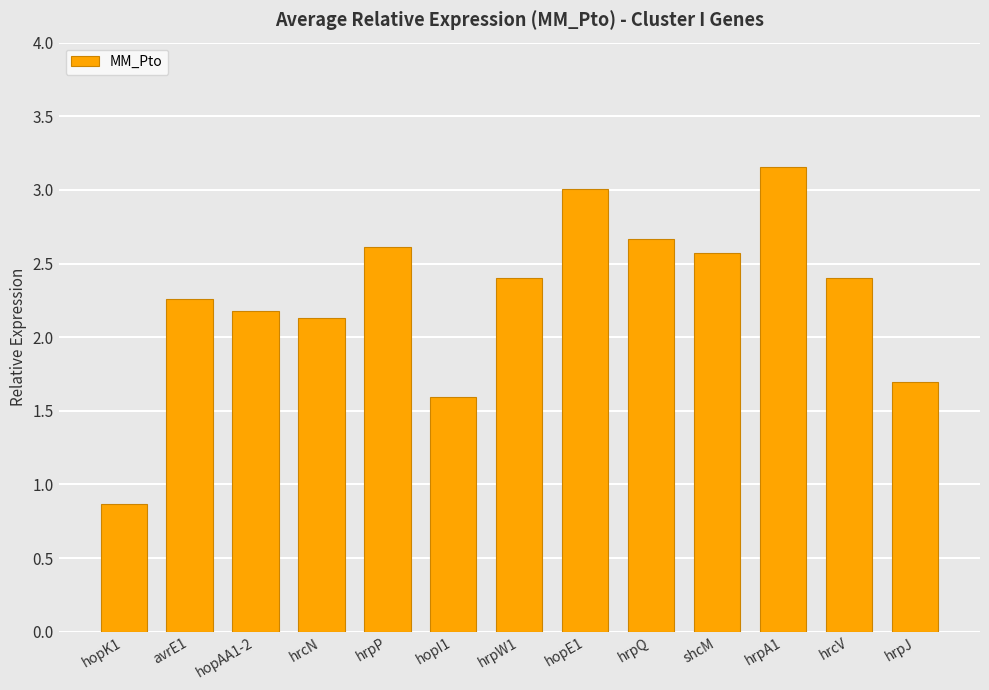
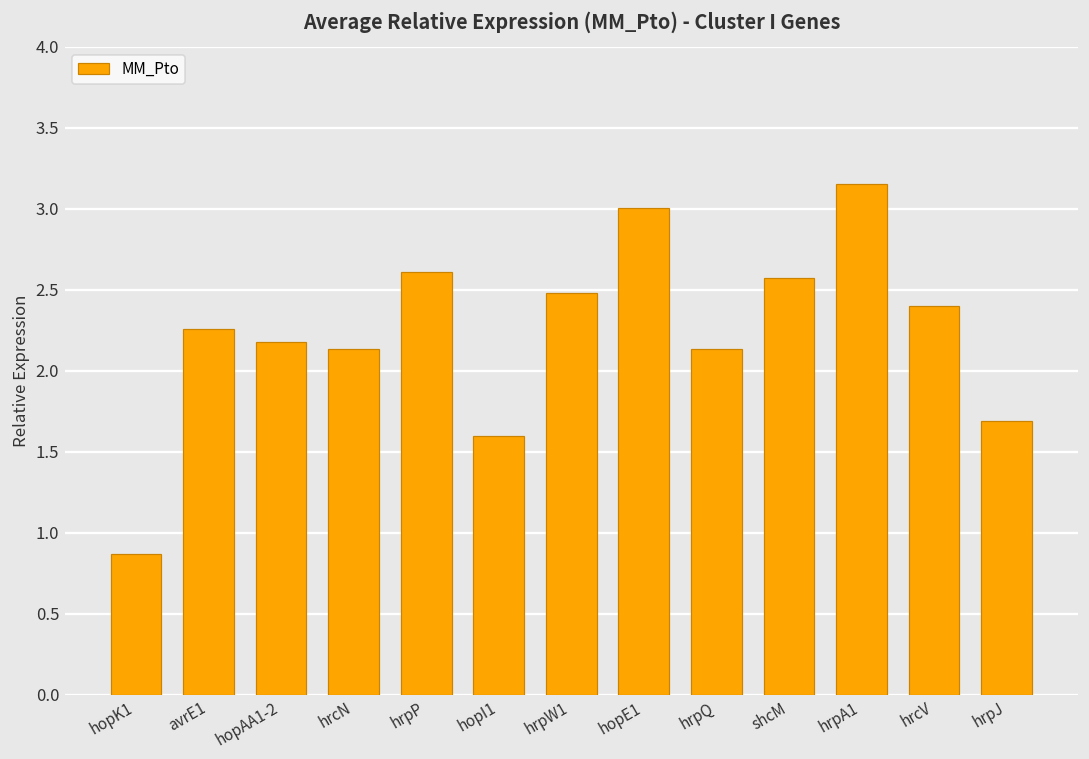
hrpW1: 2.40 -> 2.48
hrpQ: 2.67 -> 2.13
